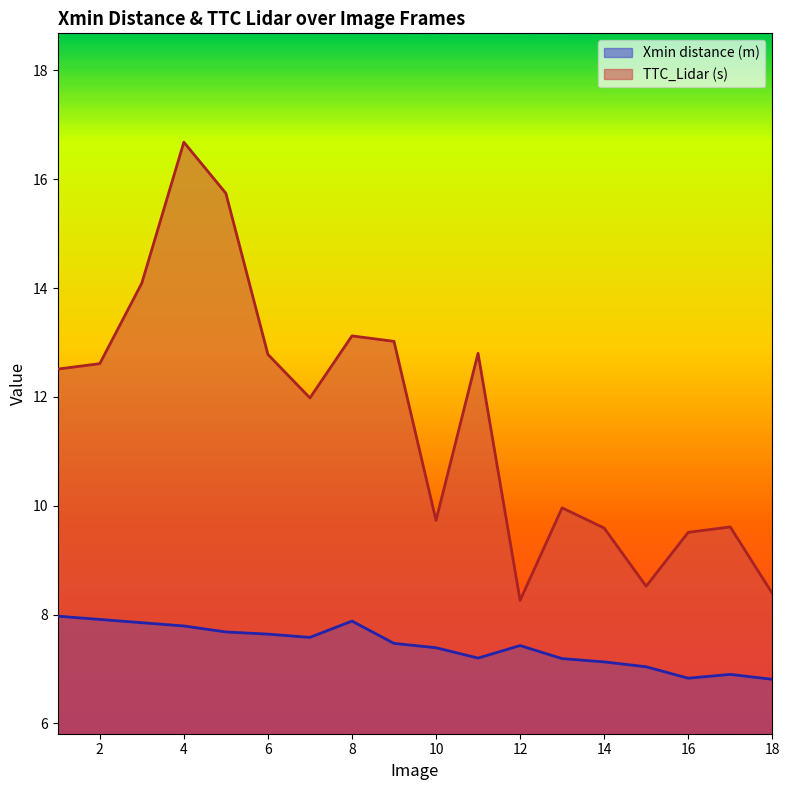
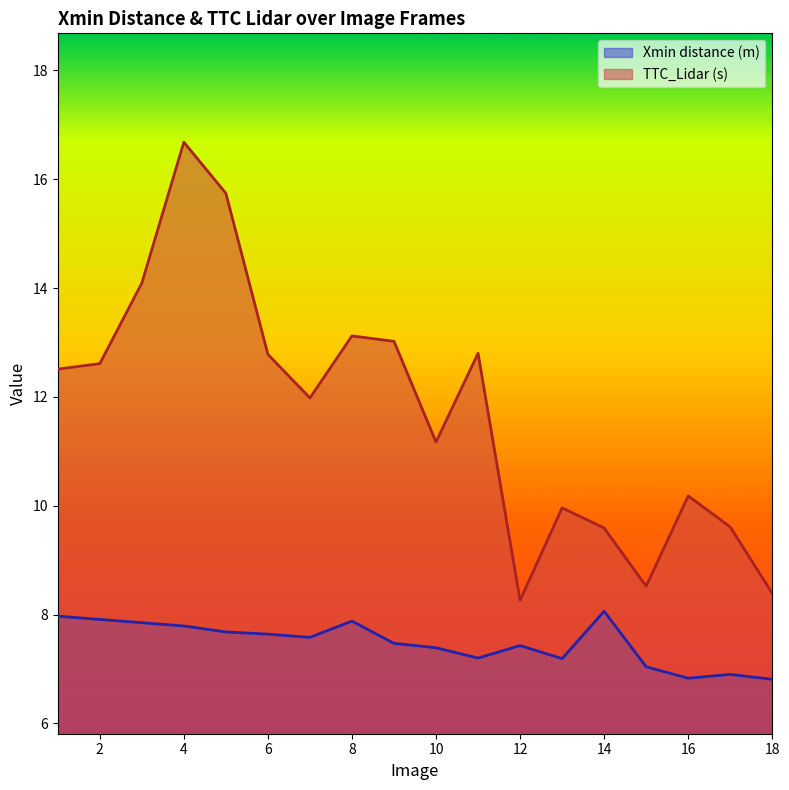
TTC_Lidar (s), 10: 9.7 -> 11.2
Xmin distance (m), 14: 7.1 -> 8.1
TTC_Lidar (s), 16: 9.5 -> 10.2
